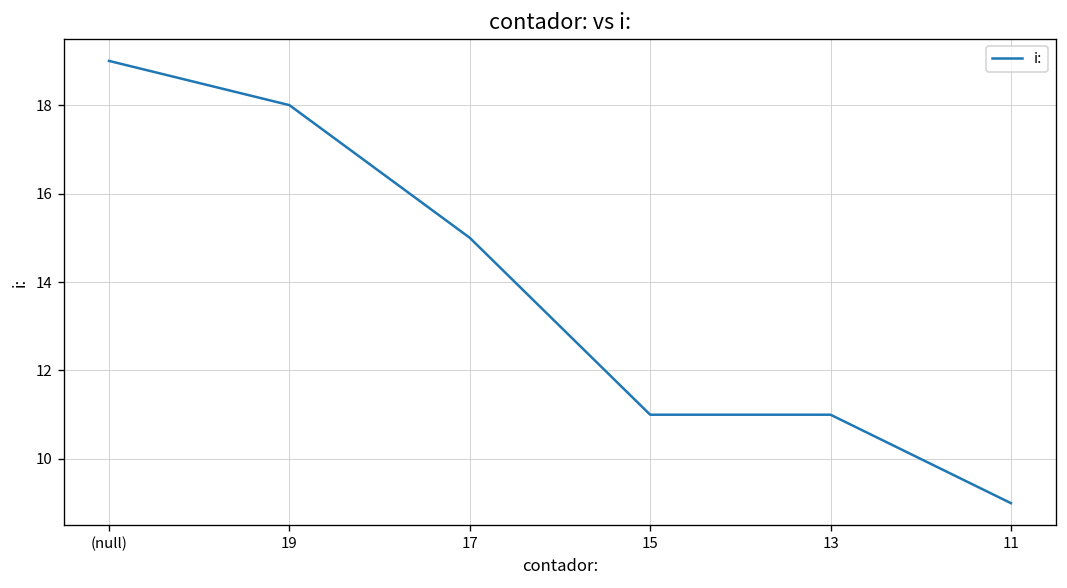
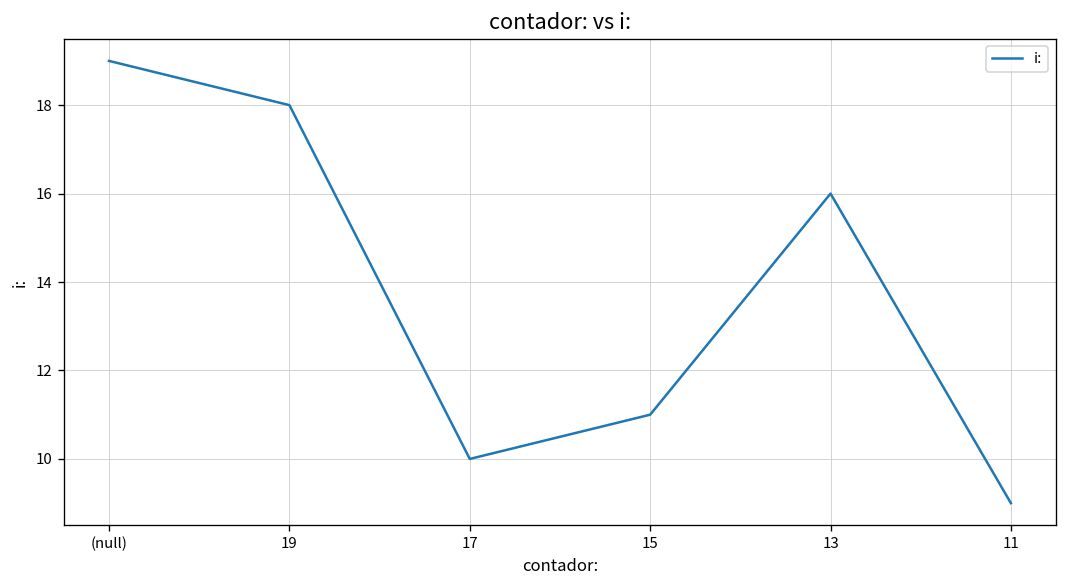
17: 15 -> 10
13: 11 -> 16
